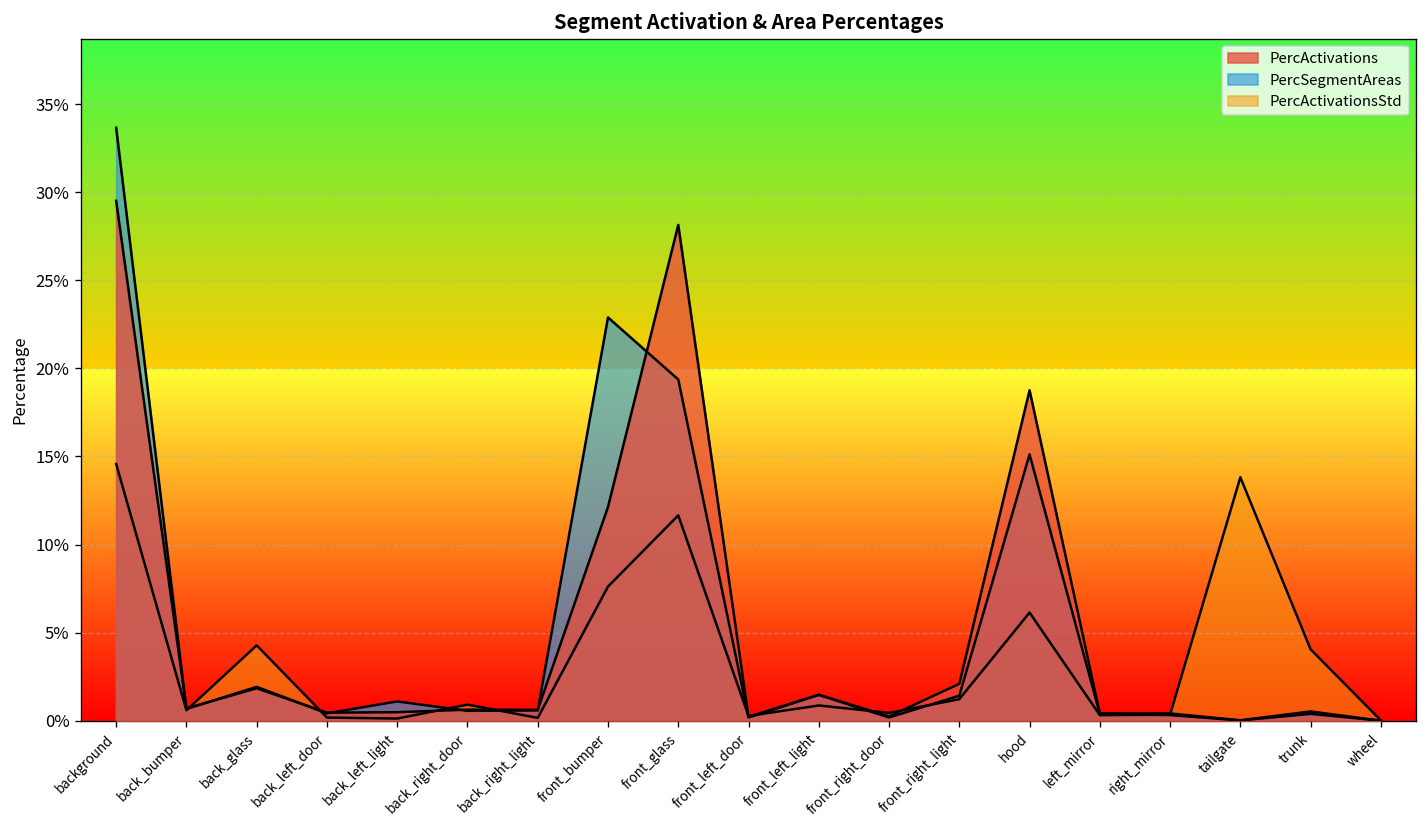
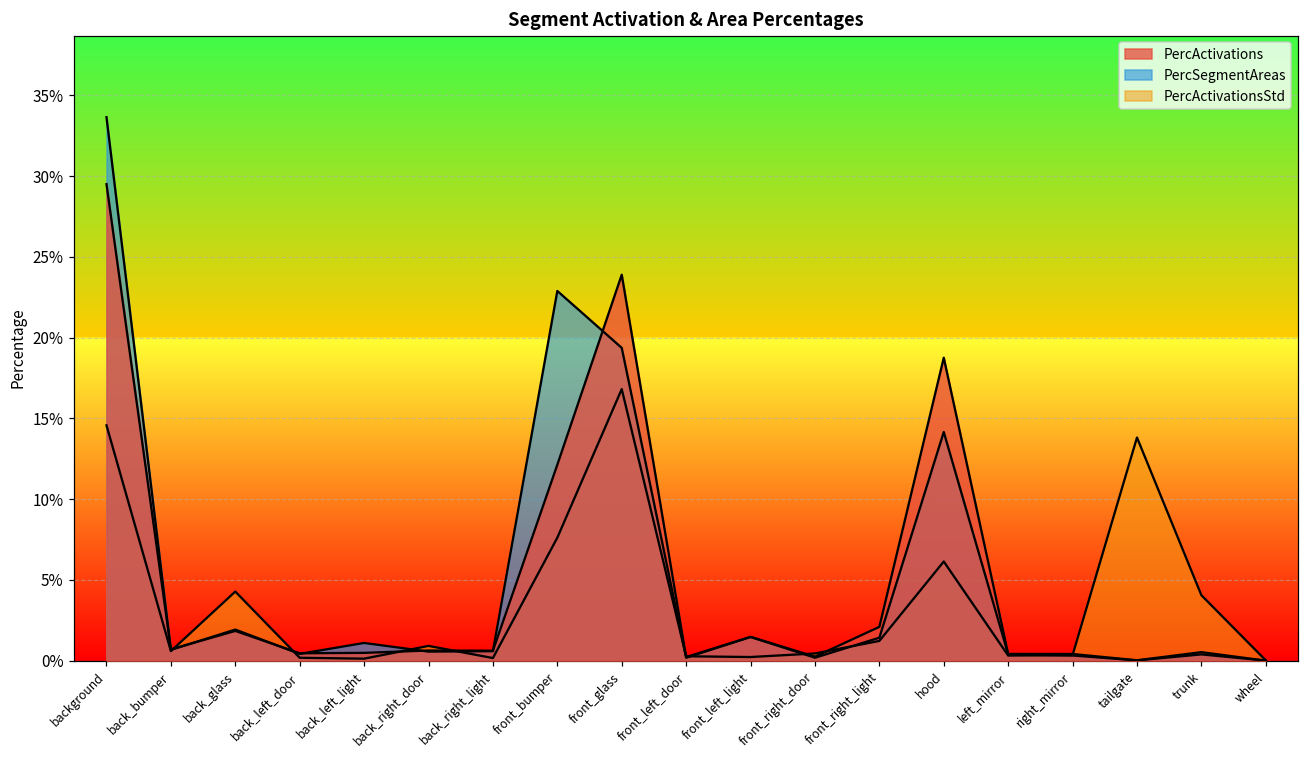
PercActivations, front_glass: 28.1% -> 23.9%
PercActivationsStd, front_glass: 11.7% -> 16.8%
PercActivationsStd, front_left_light: 0.9% -> 0.2%
PercSegmentAreas, hood: 15.1% -> 14.2%
